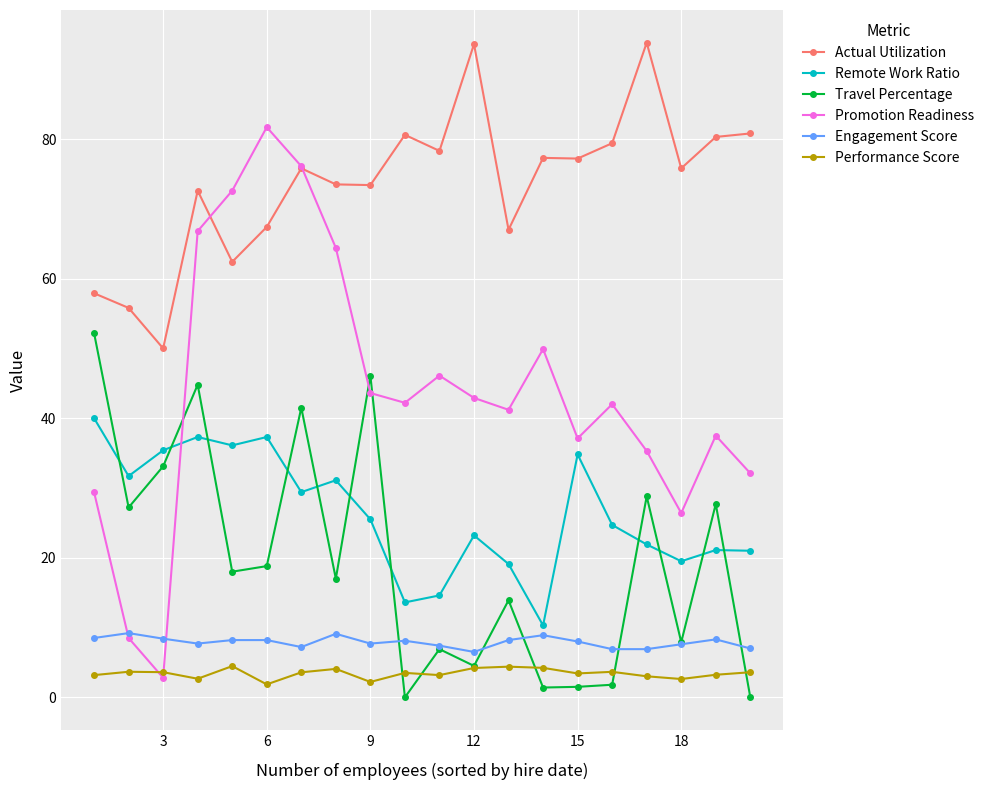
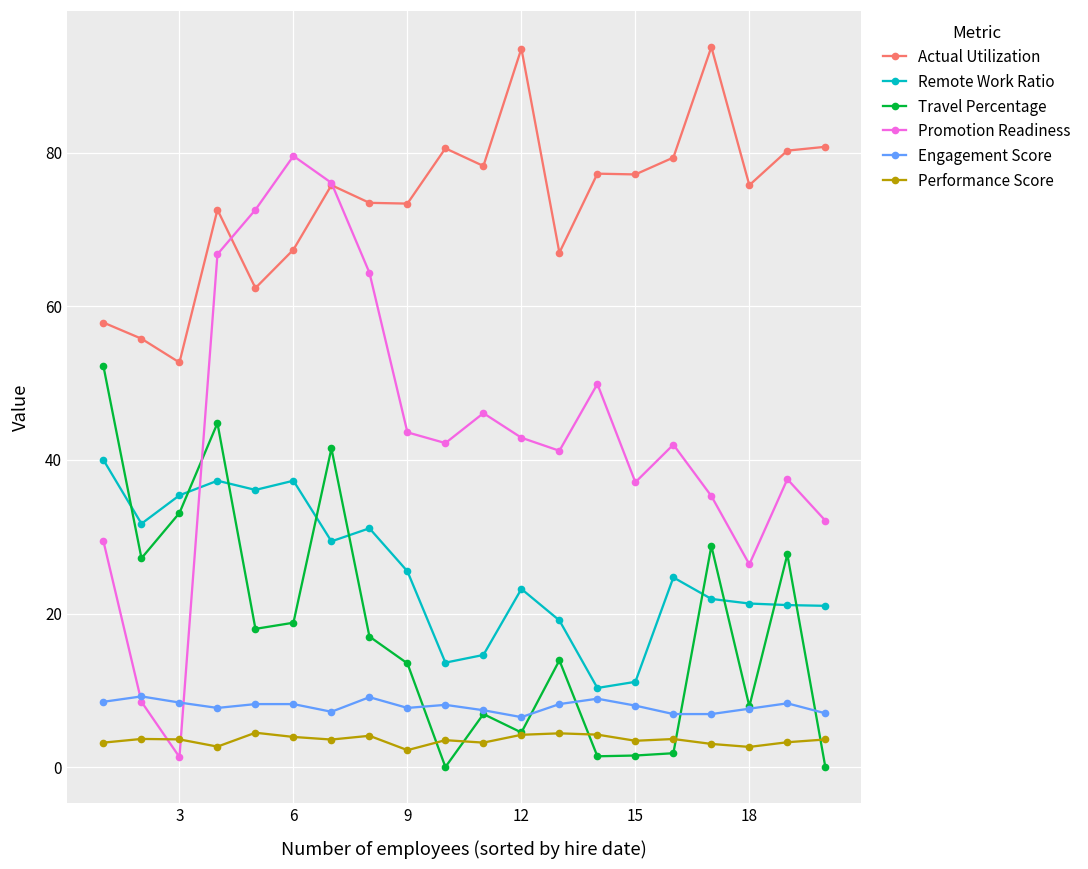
Actual Utilization, 3: 50 -> 53
Promotion Readiness, 3: 3 -> 1
Promotion Readiness, 6: 82 -> 80
Performance Score, 6: 2 -> 4
Travel Percentage, 9: 46 -> 14
Remote Work Ratio, 15: 35 -> 11
Remote Work Ratio, 18: 20 -> 21
